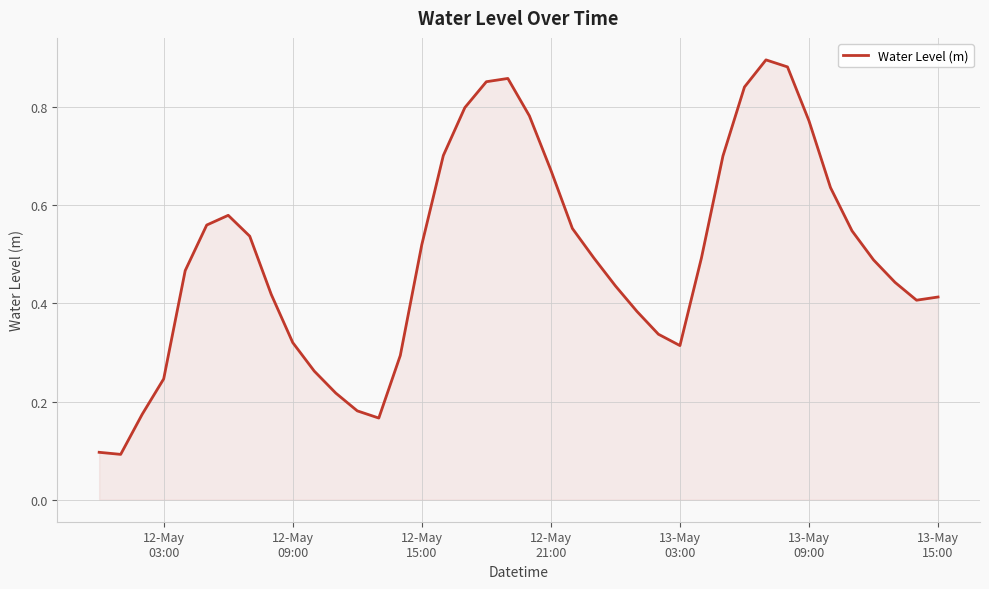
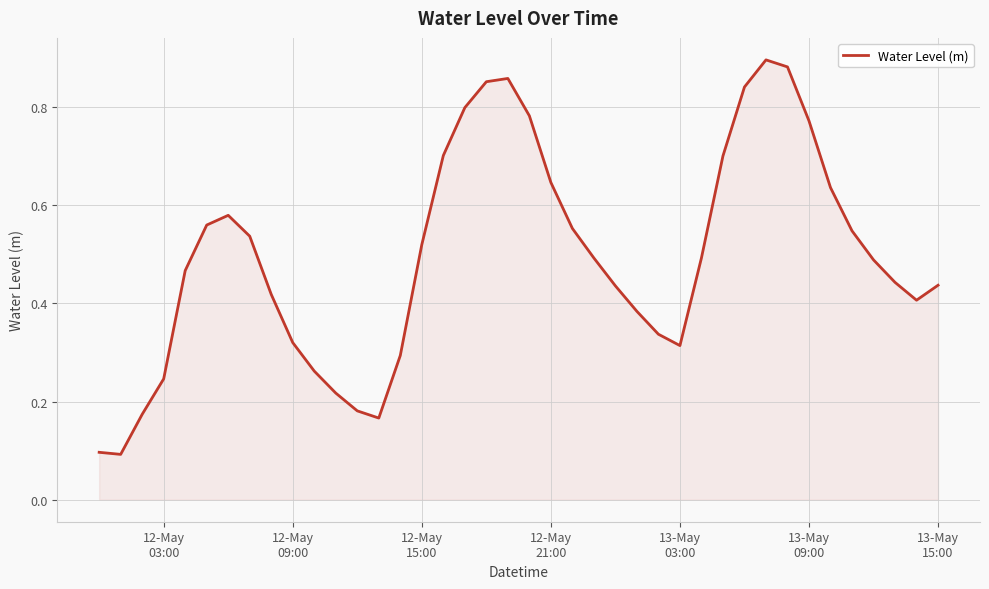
12-May 21:00: 0.67 -> 0.65
13-May 15:00: 0.41 -> 0.44
